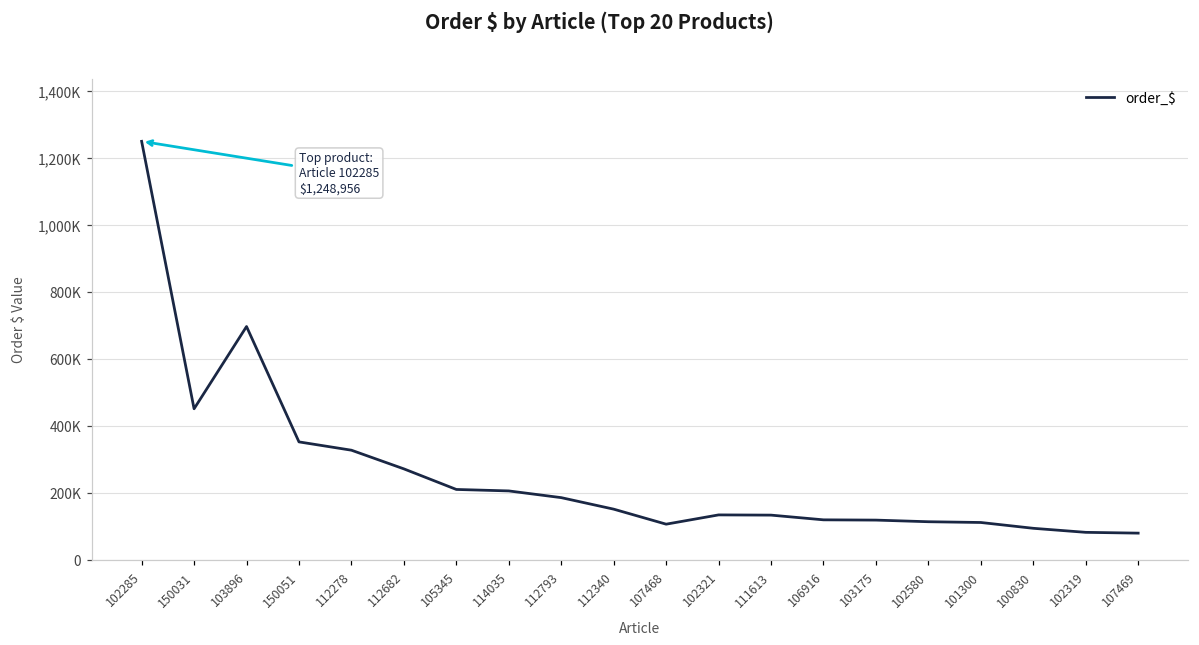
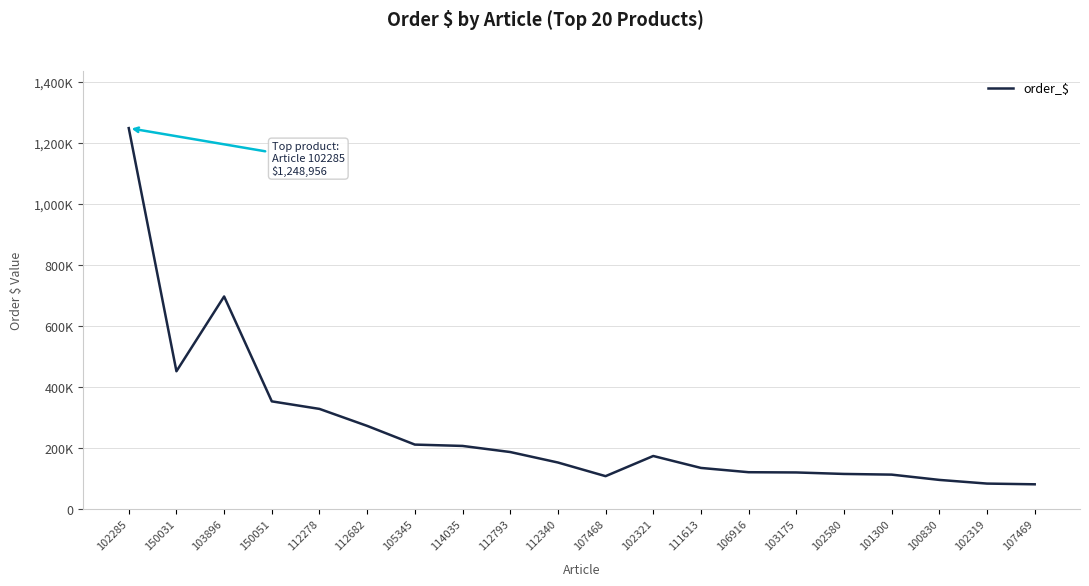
102321: 130,000 -> 170,000
